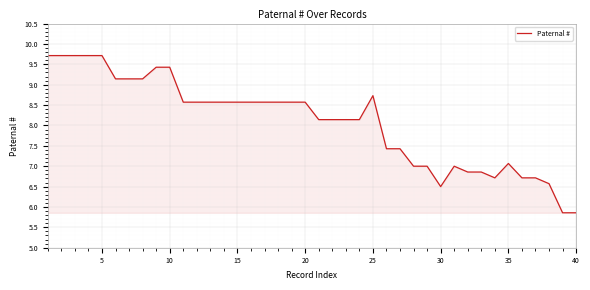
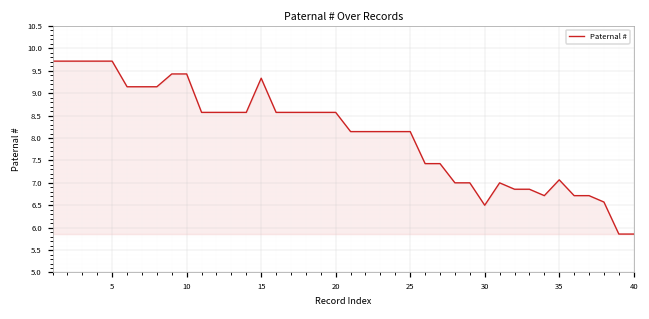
15: 8.6 -> 9.3
25: 8.7 -> 8.1
